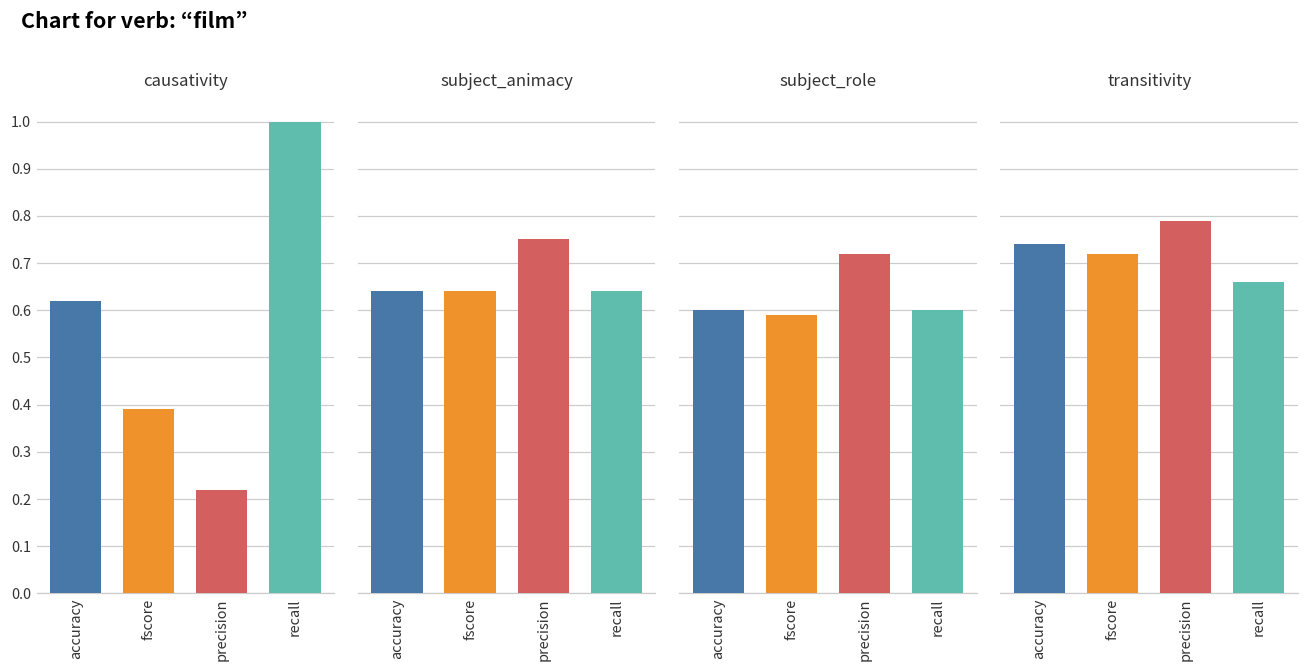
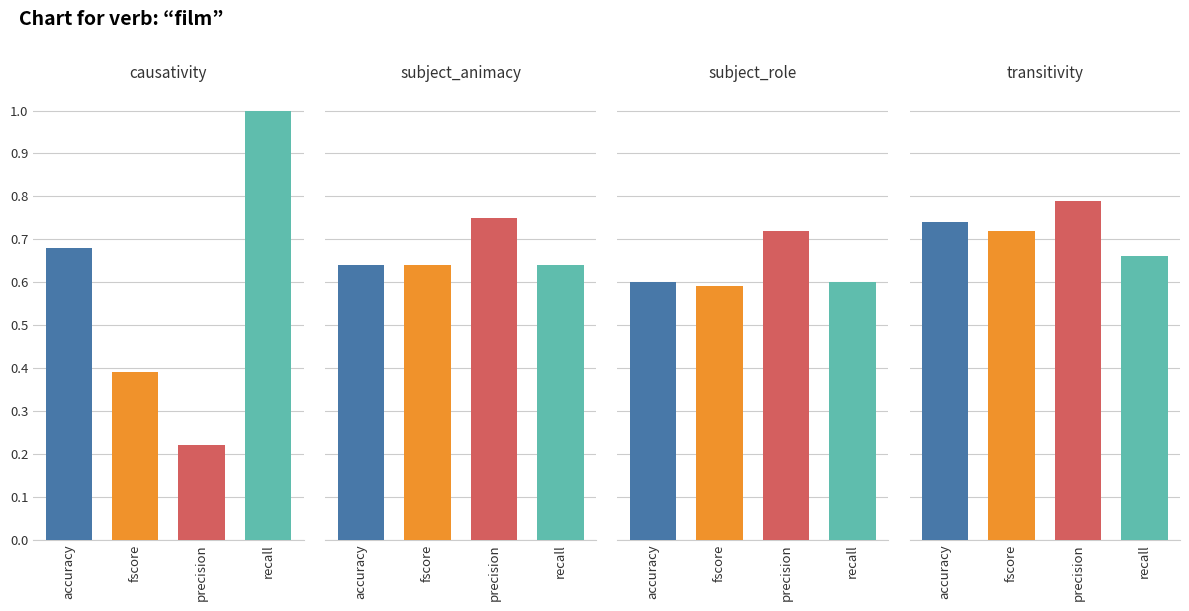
causativity, accuracy: 0.62 -> 0.68
